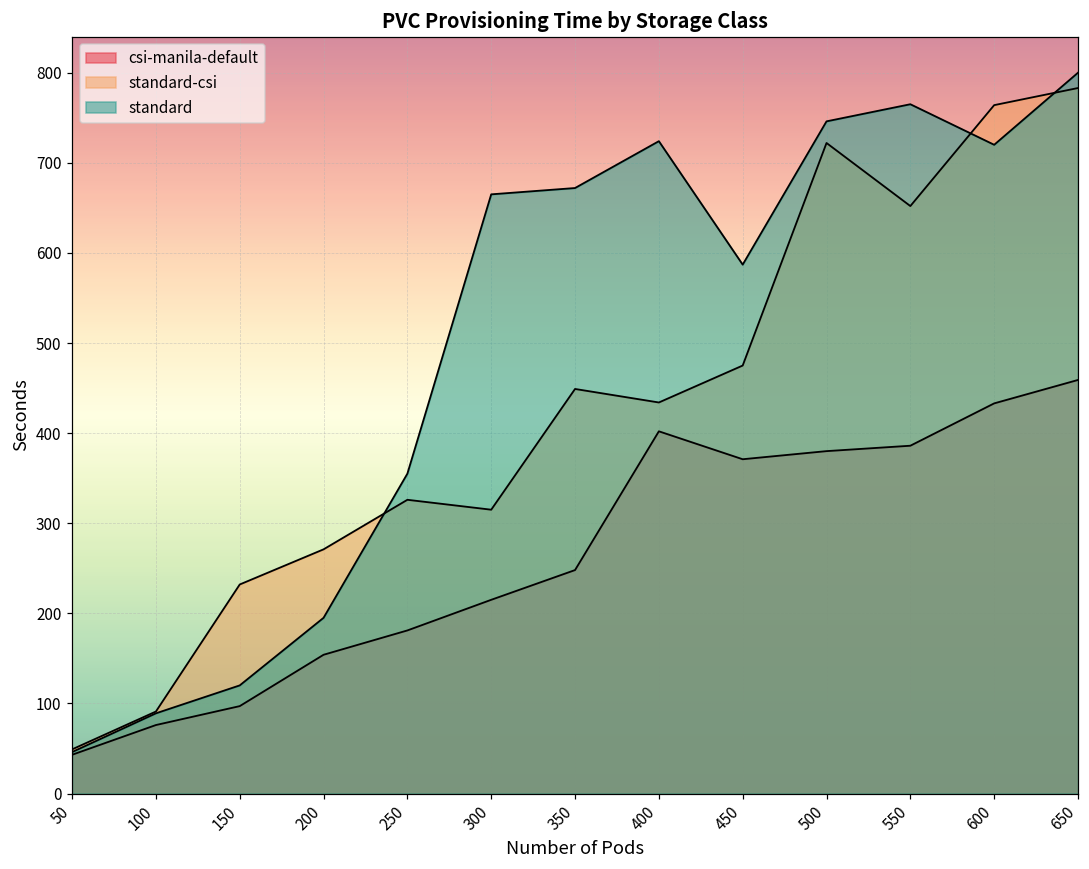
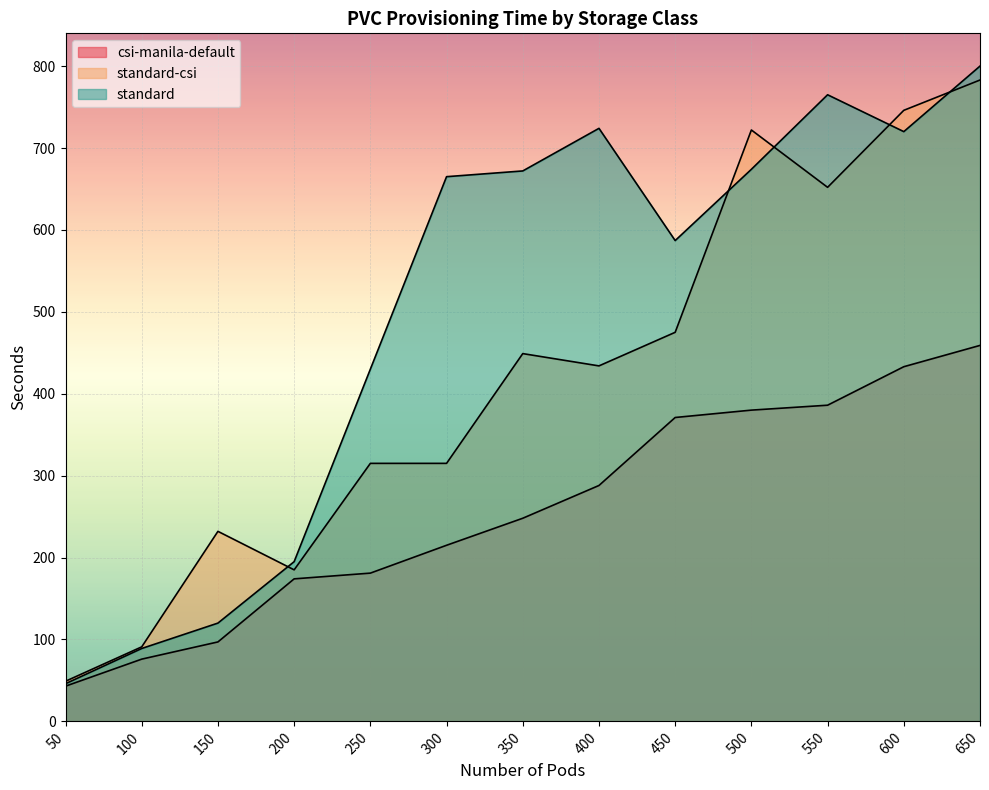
csi-manila-default, 200: 150 -> 170
standard-csi, 200: 270 -> 190
standard-csi, 250: 330 -> 320
standard, 250: 360 -> 430
csi-manila-default, 400: 400 -> 290
standard, 500: 750 -> 670
standard-csi, 600: 760 -> 750
